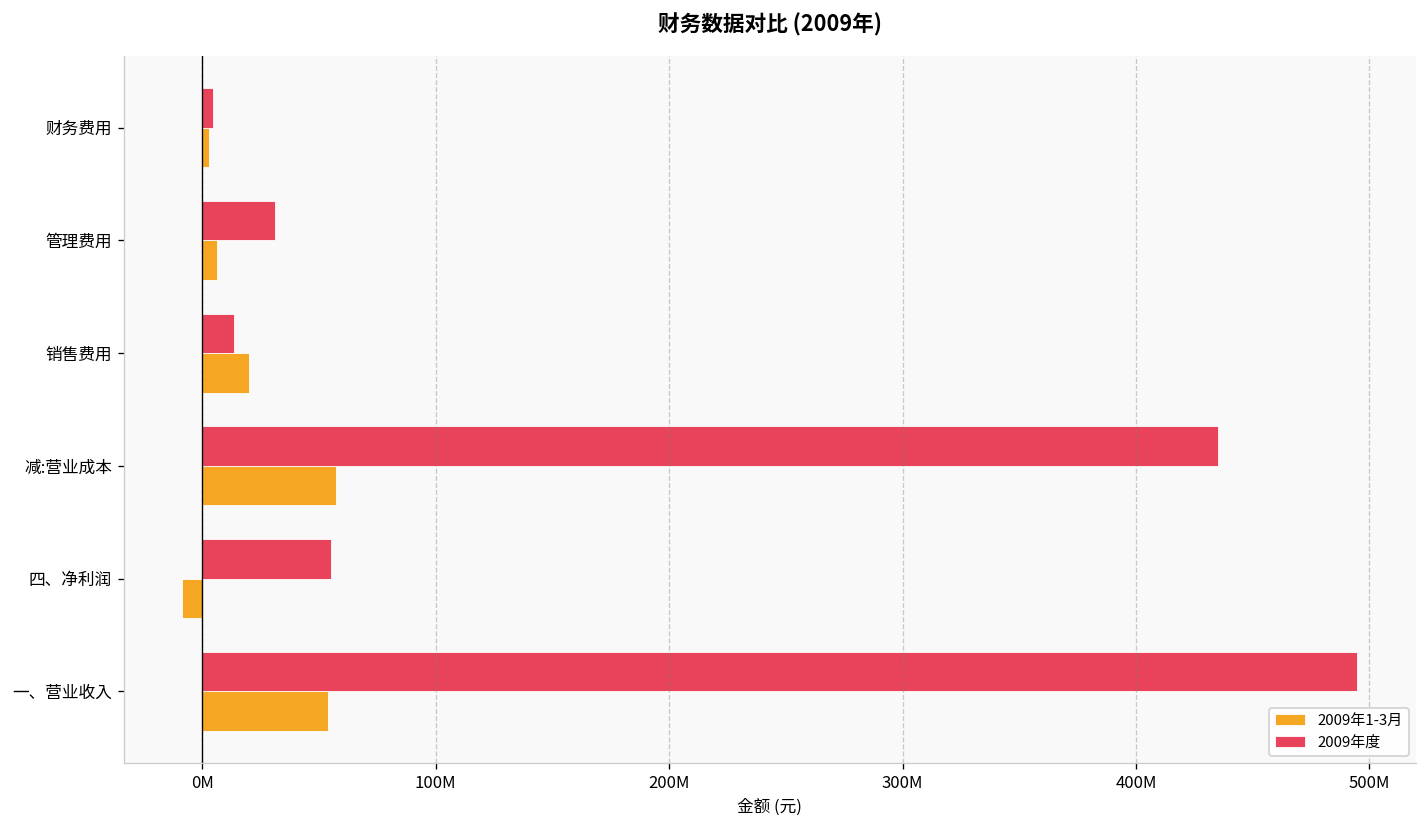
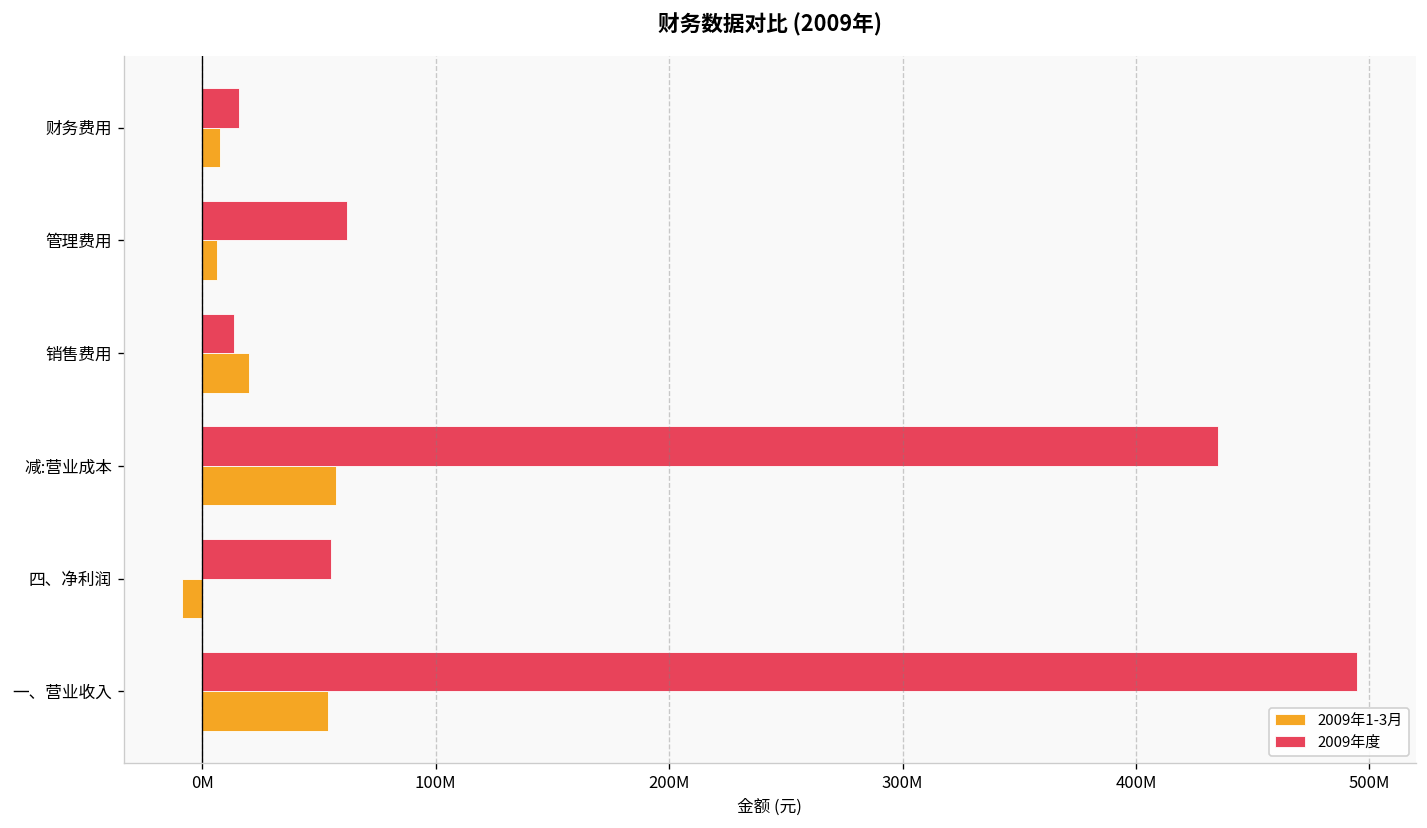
2009年度, 财务费用: 5000000 -> 16000000
2009年1-3月, 财务费用: 3000000 -> 8000000
2009年度, 管理费用: 31000000 -> 62000000
